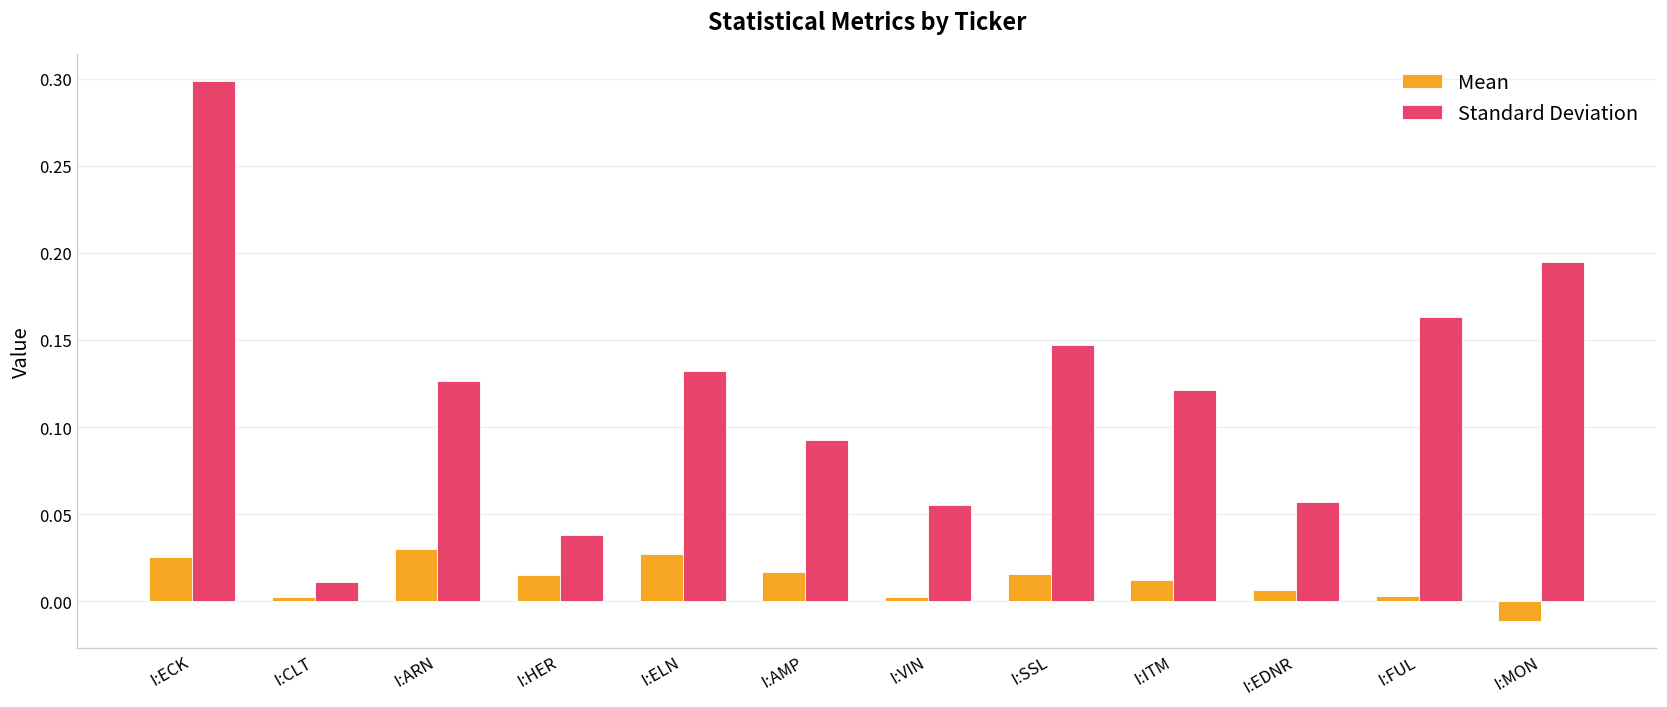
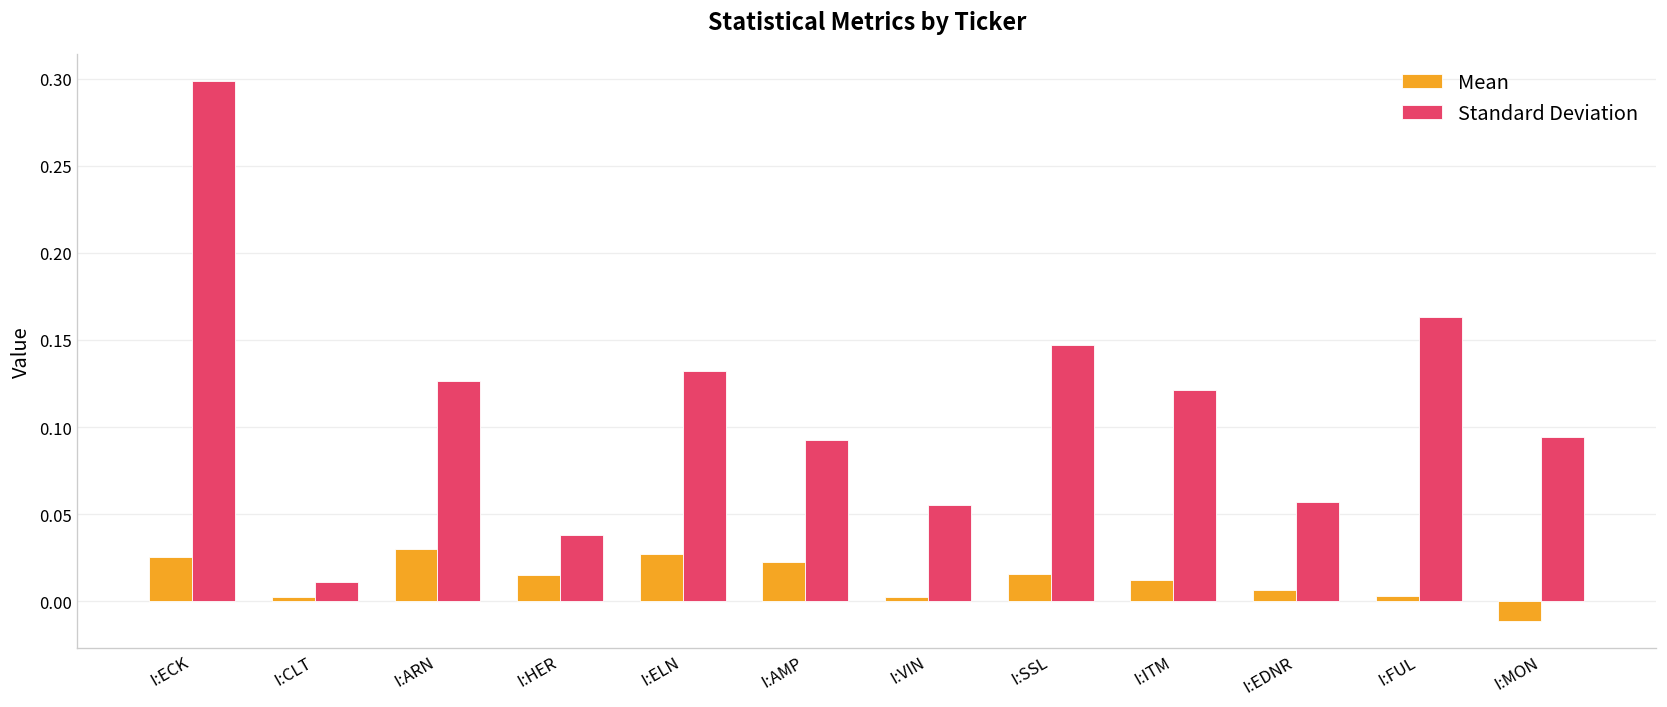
Mean, I:AMP: 0.016 -> 0.022
Standard Deviation, I:MON: 0.195 -> 0.094
